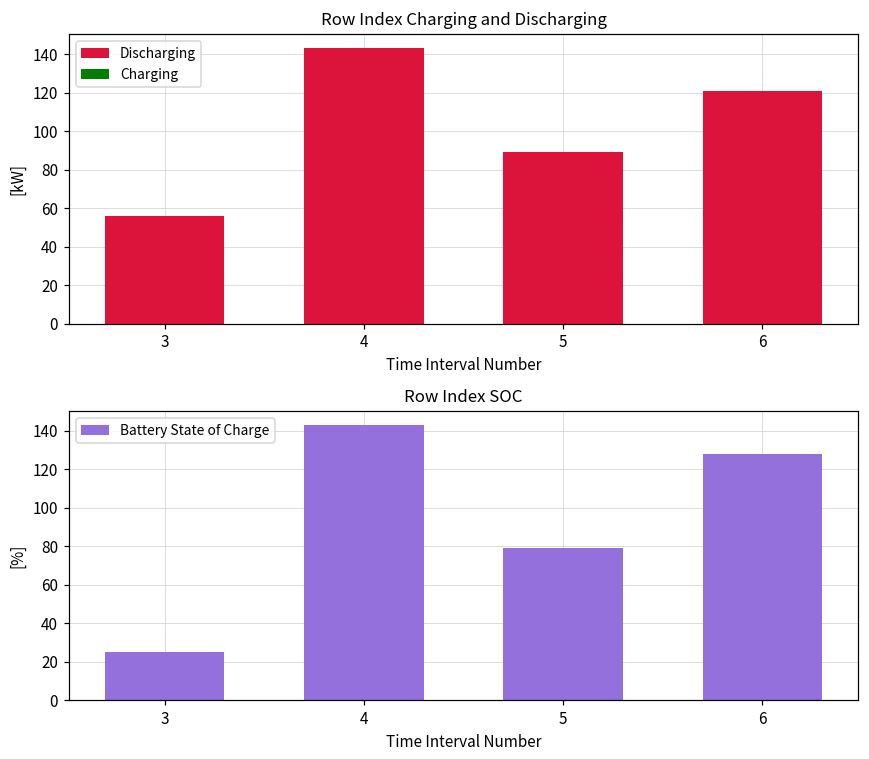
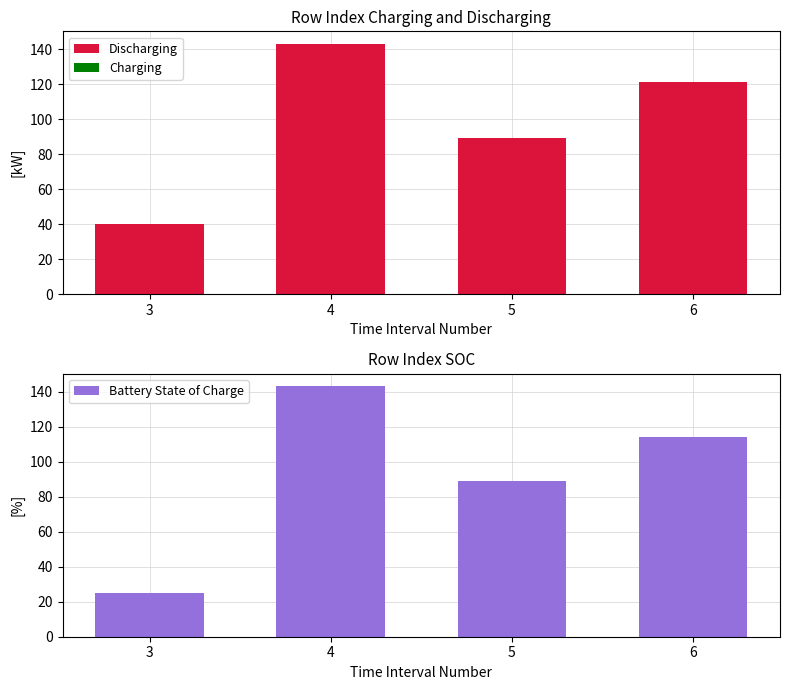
Row Index Charging and Discharging, Discharging, 3: 56 -> 40
Row Index SOC, 5: 79 -> 89
Row Index SOC, 6: 128 -> 114
